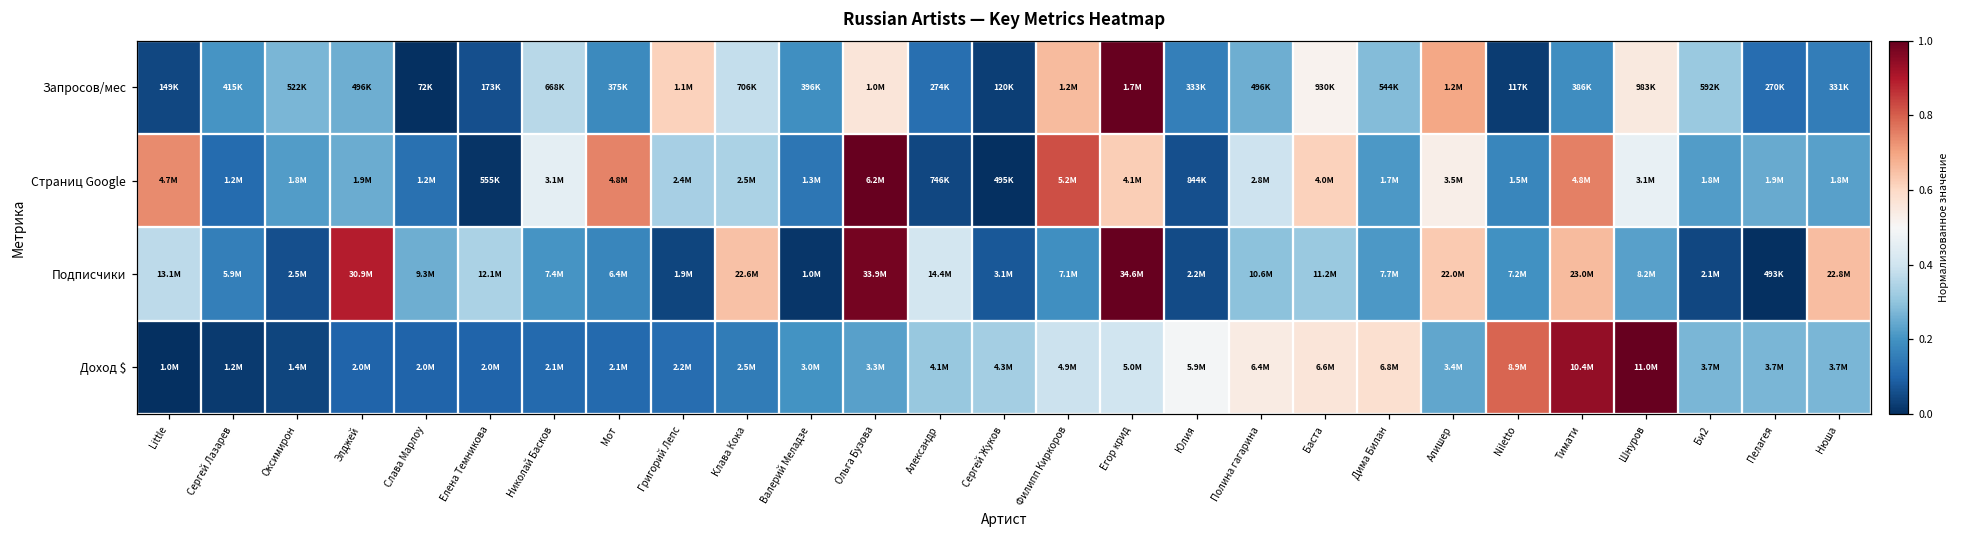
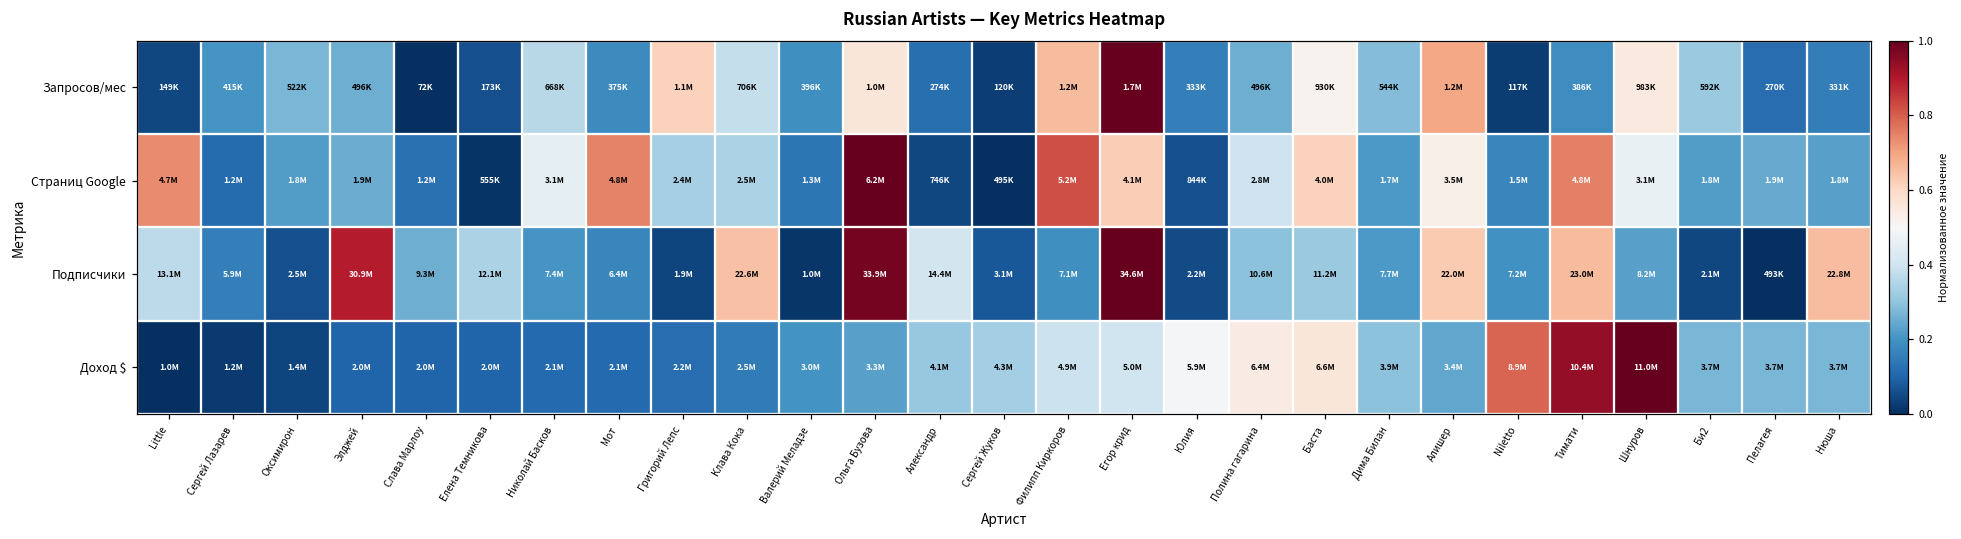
Доход $, Дима Билан: 6.8M -> 3.9M
